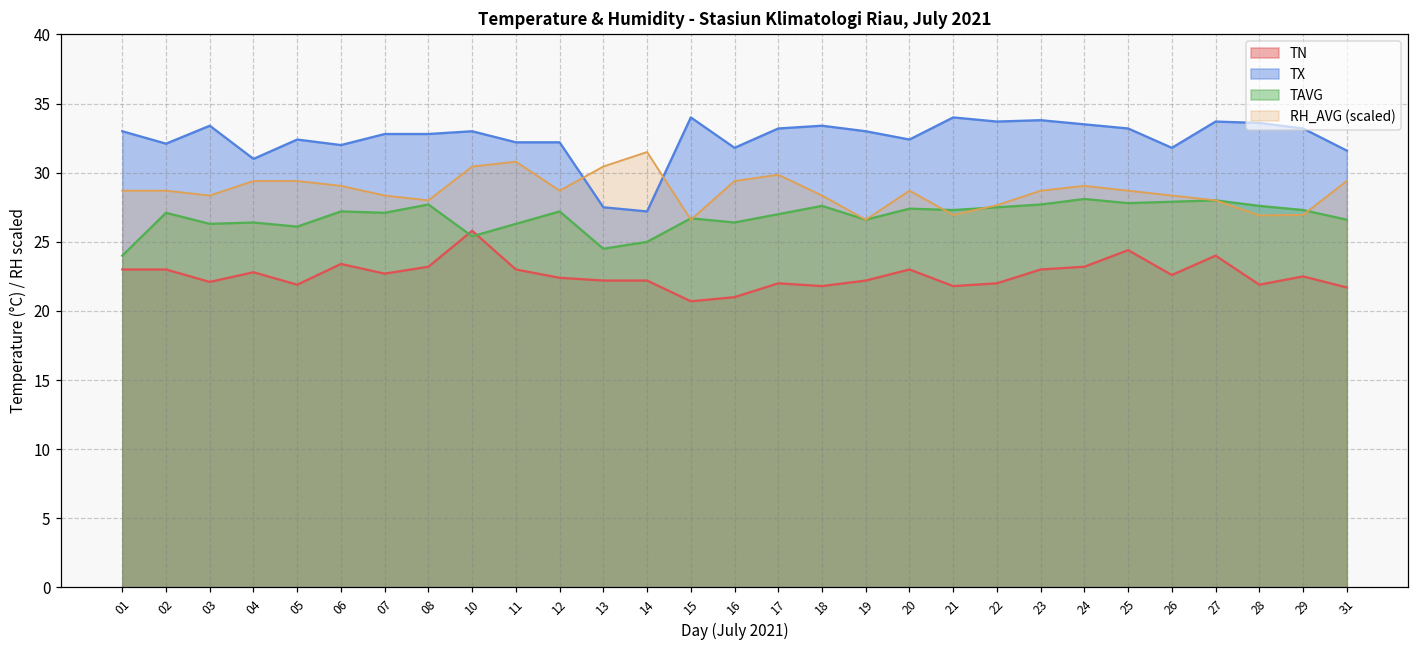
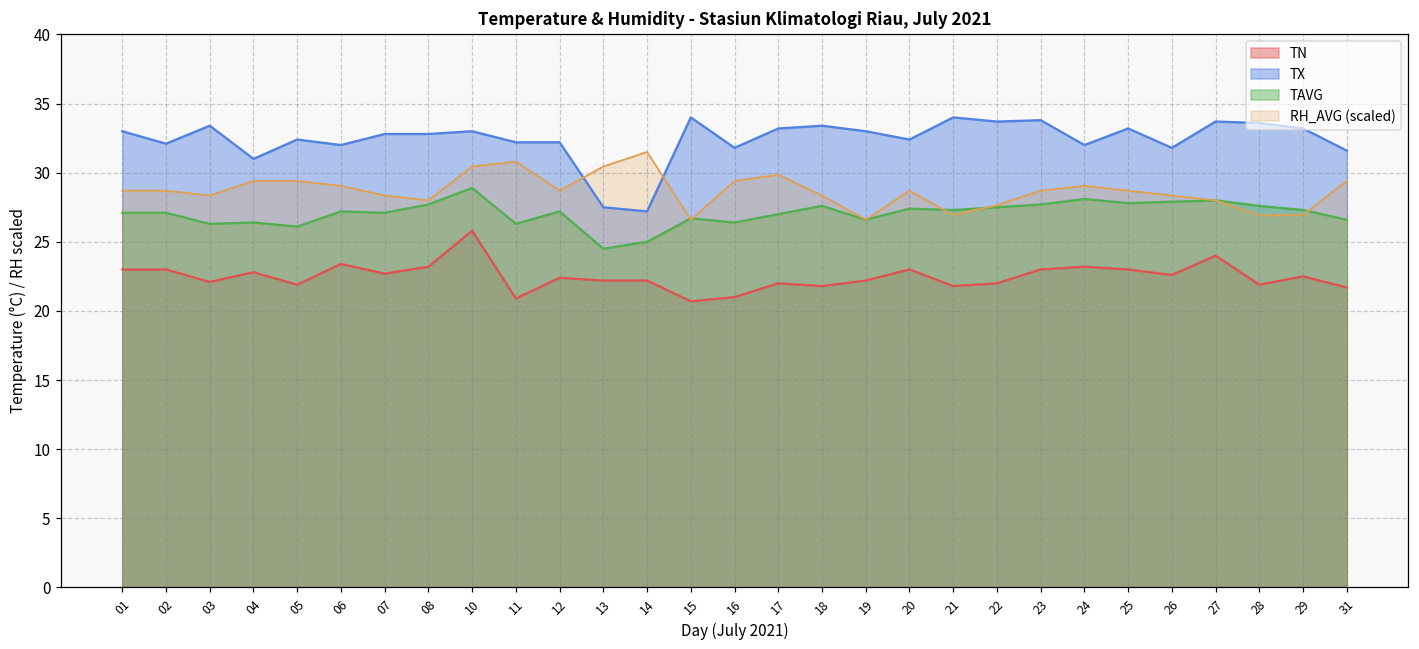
TAVG, 01: 24.0 -> 27.1
TAVG, 10: 25.4 -> 28.9
TN, 11: 23.0 -> 20.9
TX, 24: 33.5 -> 32.0
TN, 25: 24.4 -> 23.0
